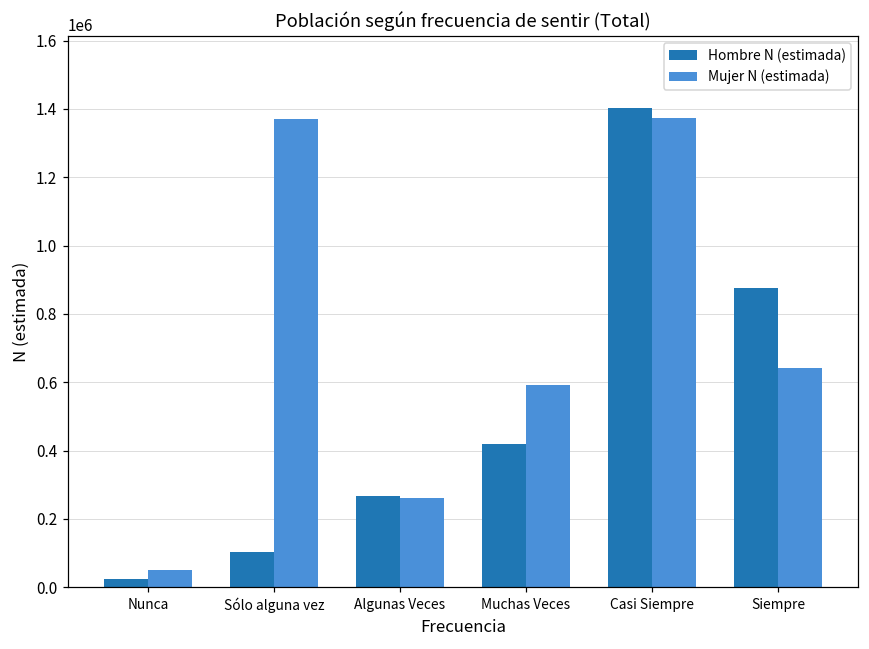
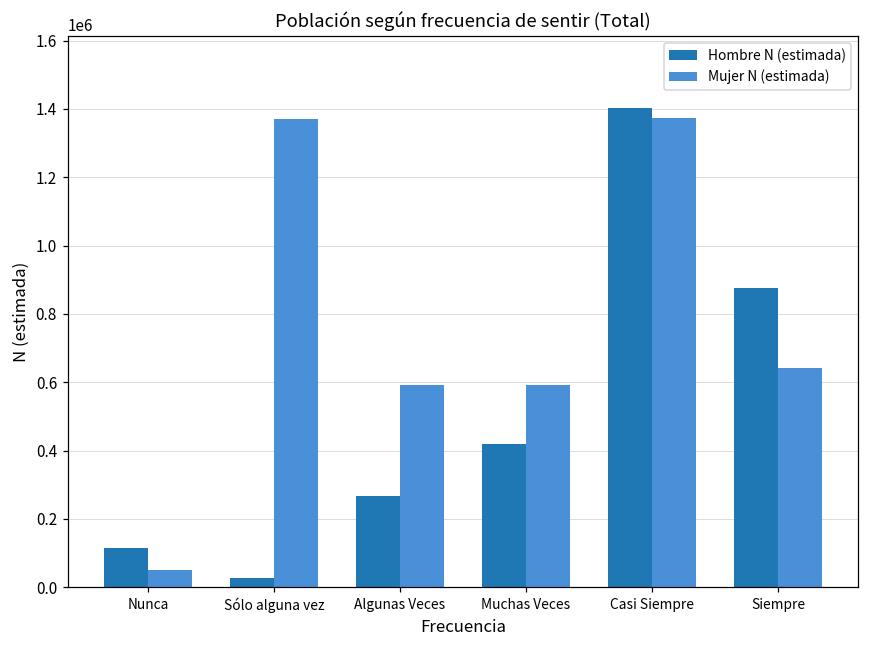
Hombre N (estimada), Nunca: 20000 -> 120000
Hombre N (estimada), Sólo alguna vez: 100000 -> 30000
Mujer N (estimada), Algunas Veces: 260000 -> 590000
